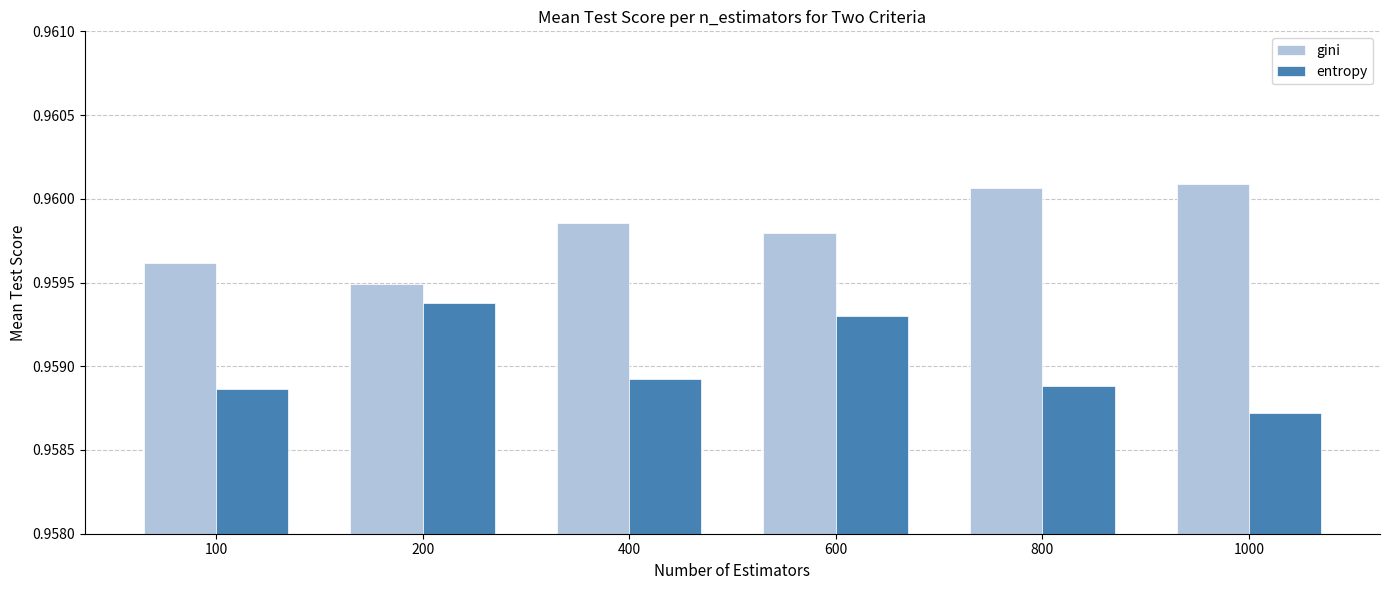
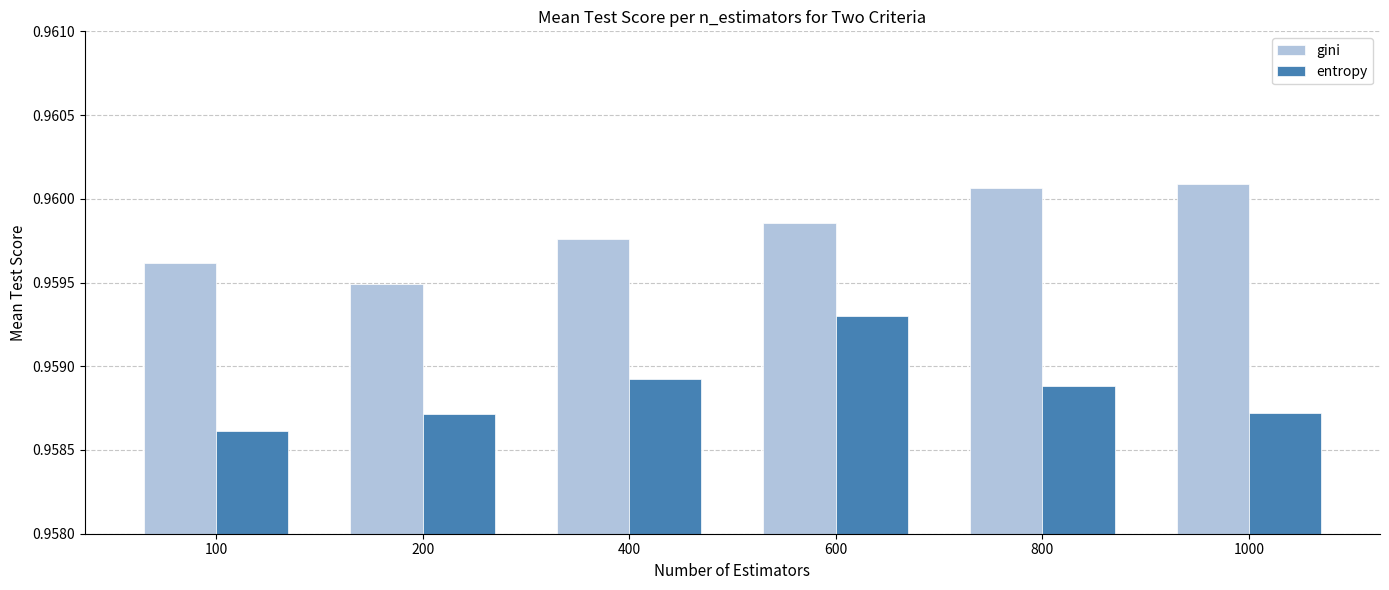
entropy, 100: 0.95887 -> 0.95861
entropy, 200: 0.95938 -> 0.95871
gini, 400: 0.95985 -> 0.95976
gini, 600: 0.95980 -> 0.95985
